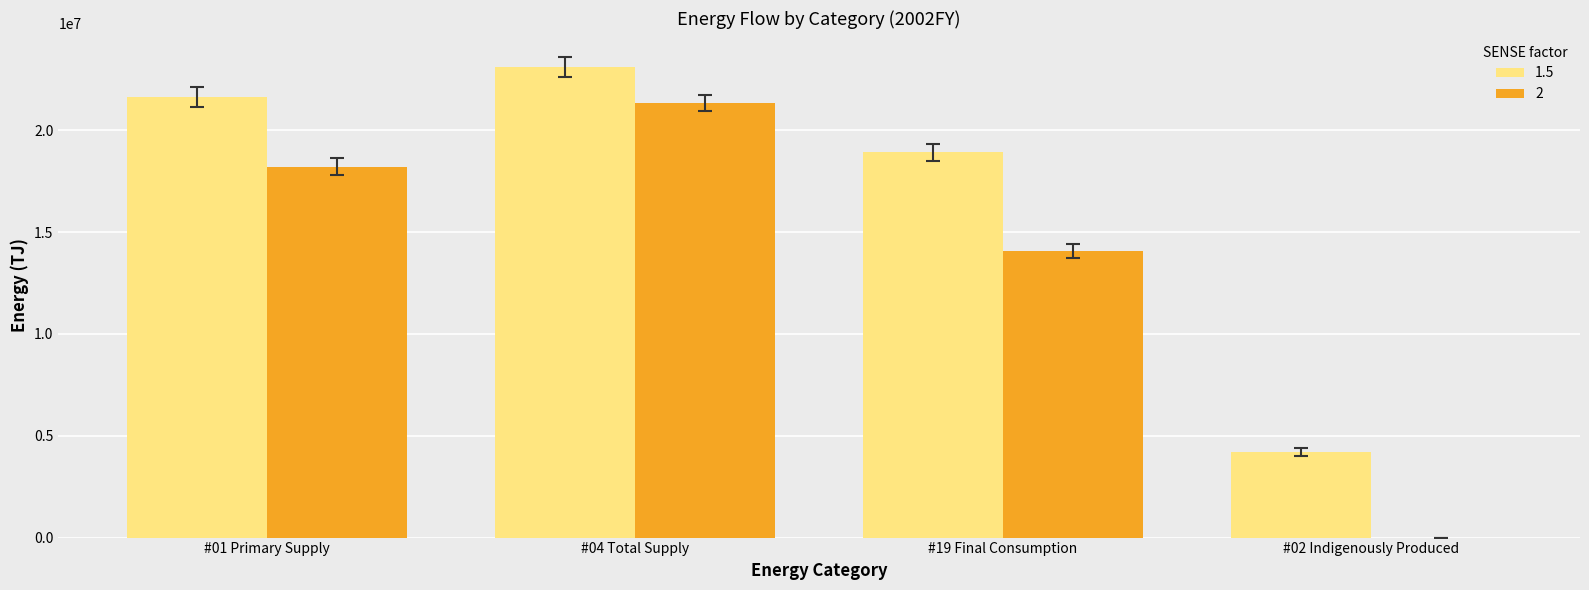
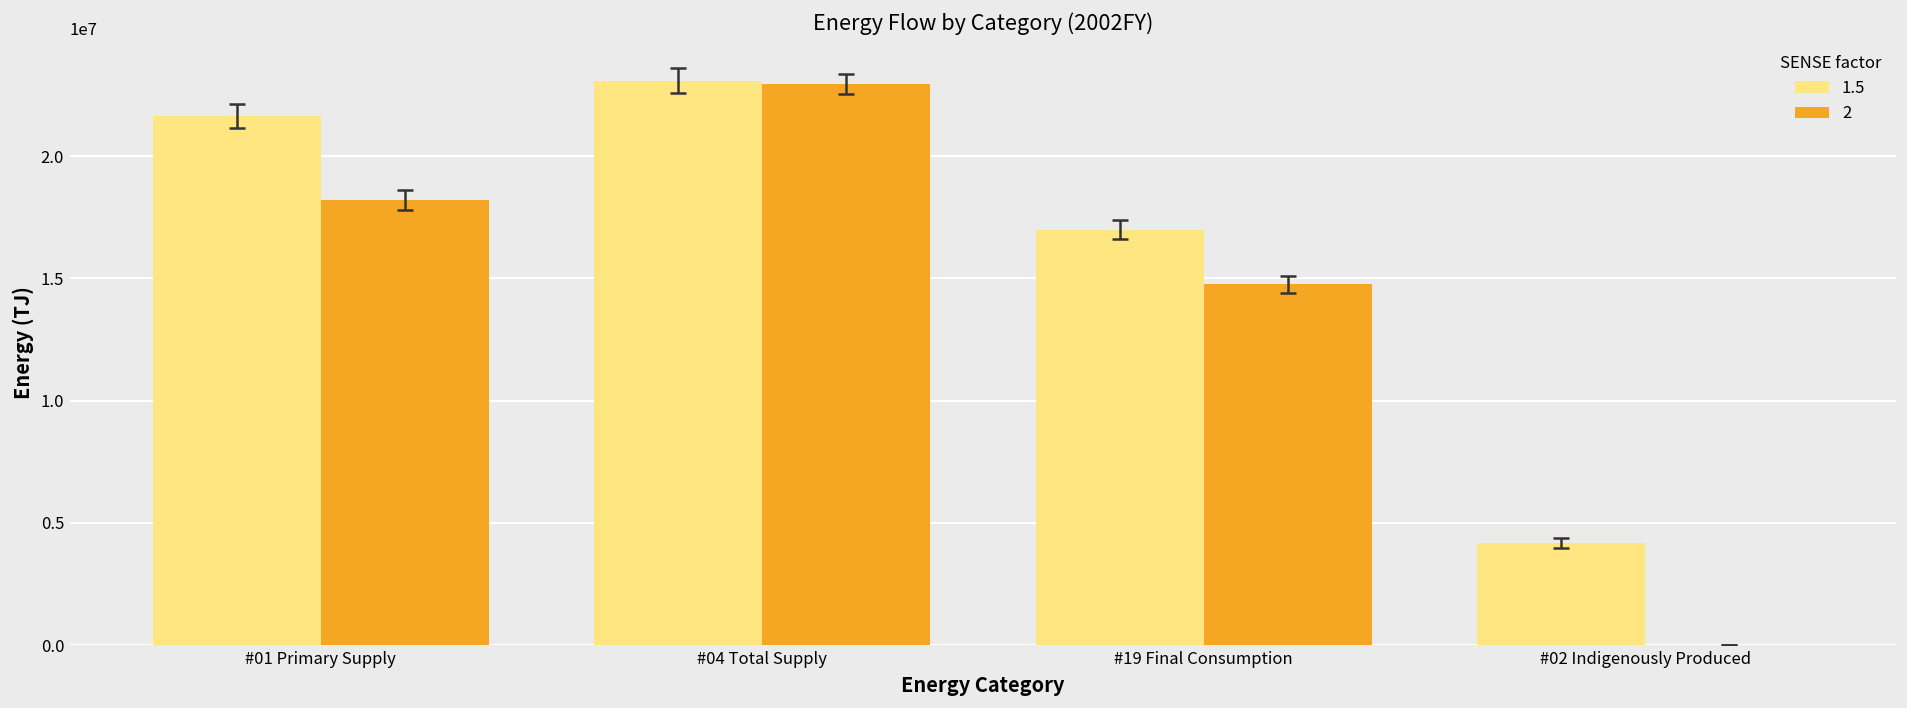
2, #04 Total Supply: 21300000 -> 23000000
1.5, #19 Final Consumption: 18900000 -> 17000000
2, #19 Final Consumption: 14100000 -> 14800000
